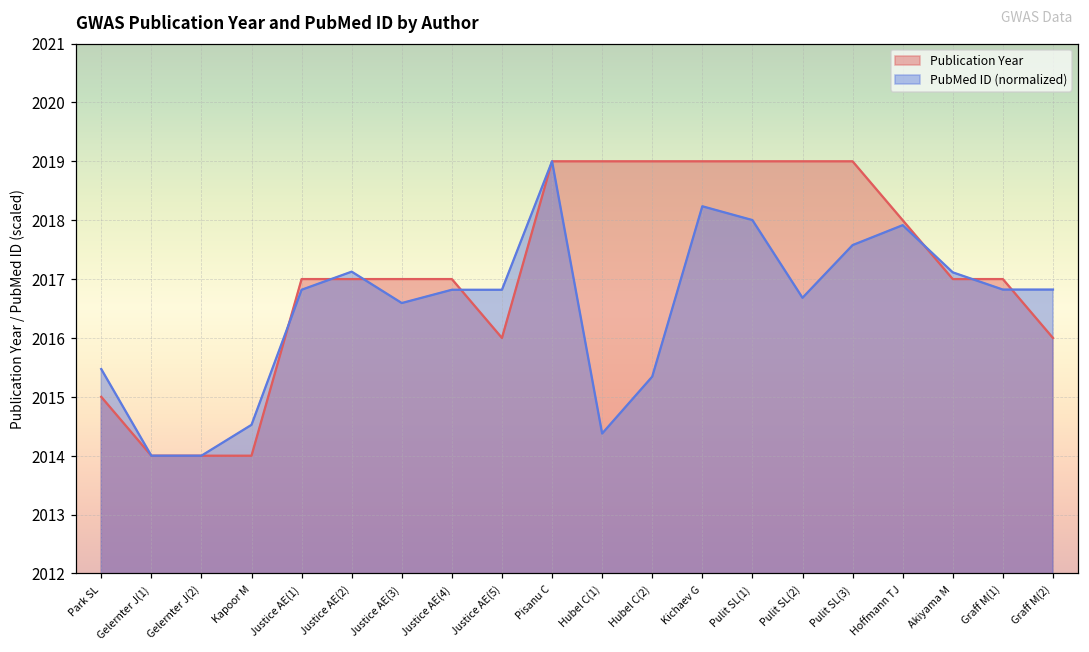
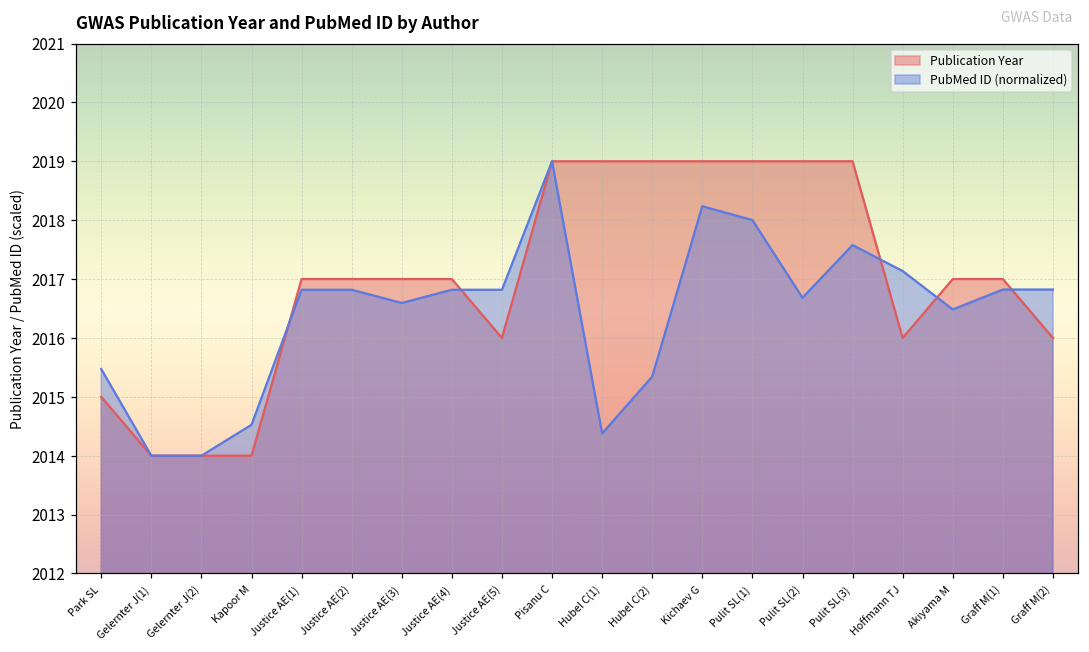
PubMed ID (normalized), Justice AE(2): 2017.1 -> 2016.8
Publication Year, Hoffmann TJ: 2018 -> 2016
PubMed ID (normalized), Hoffmann TJ: 2017.9 -> 2017.1
PubMed ID (normalized), Akiyama M: 2017.1 -> 2016.5
